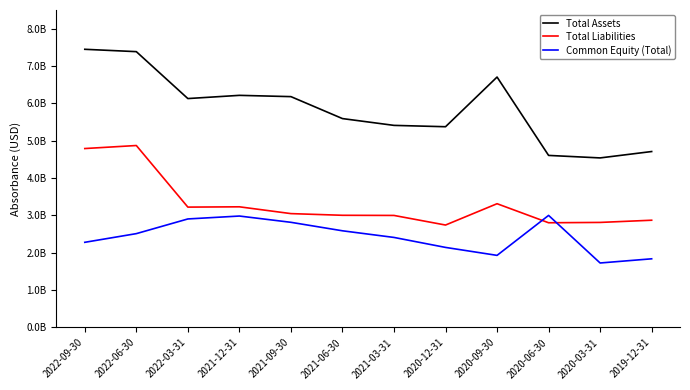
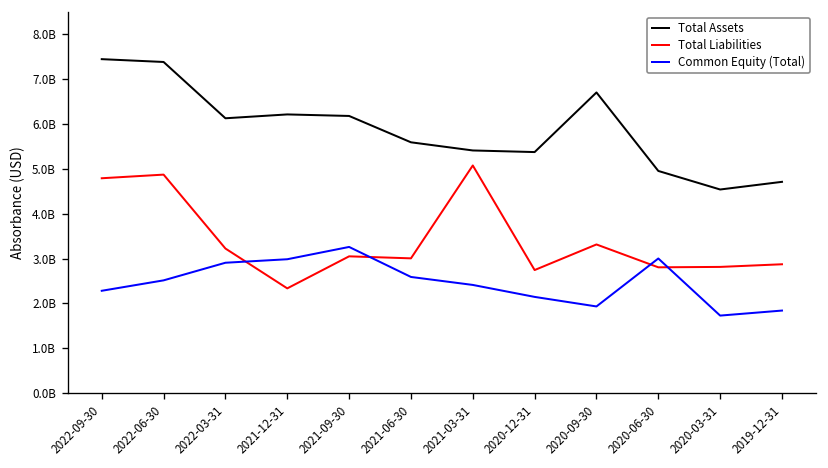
Total Liabilities, 2021-12-31: 3200000000 -> 2300000000
Common Equity (Total), 2021-09-30: 2800000000 -> 3300000000
Total Liabilities, 2021-03-31: 3000000000 -> 5100000000
Total Assets, 2020-06-30: 4600000000 -> 5000000000
